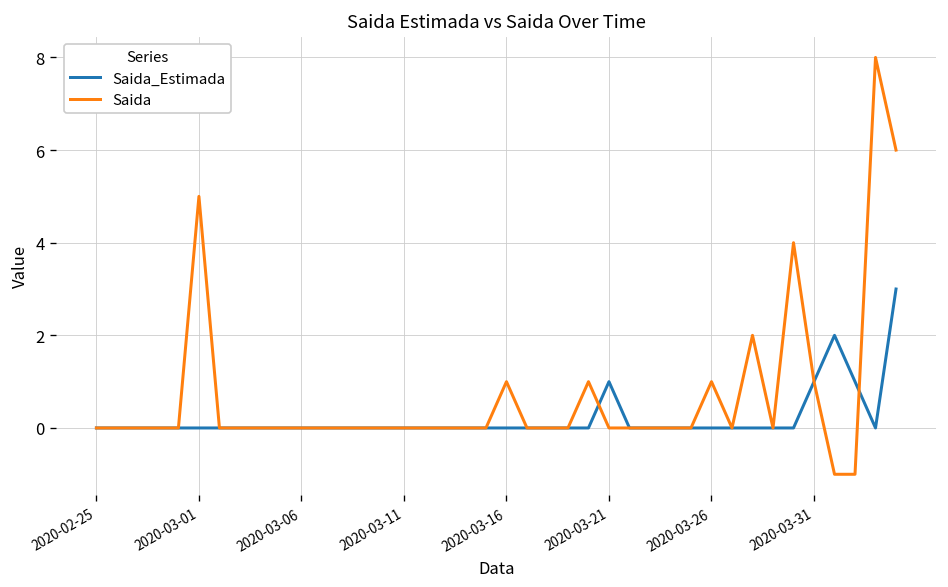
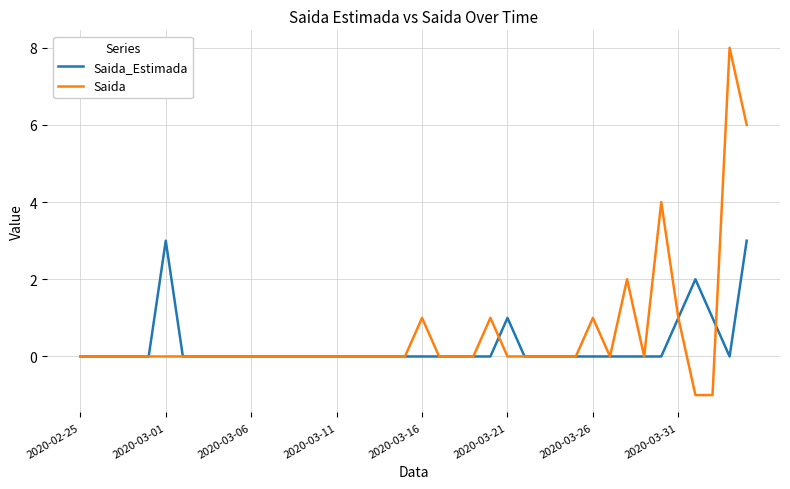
Saida_Estimada, 2020-03-01: 0 -> 3
Saida, 2020-03-01: 5 -> 0
